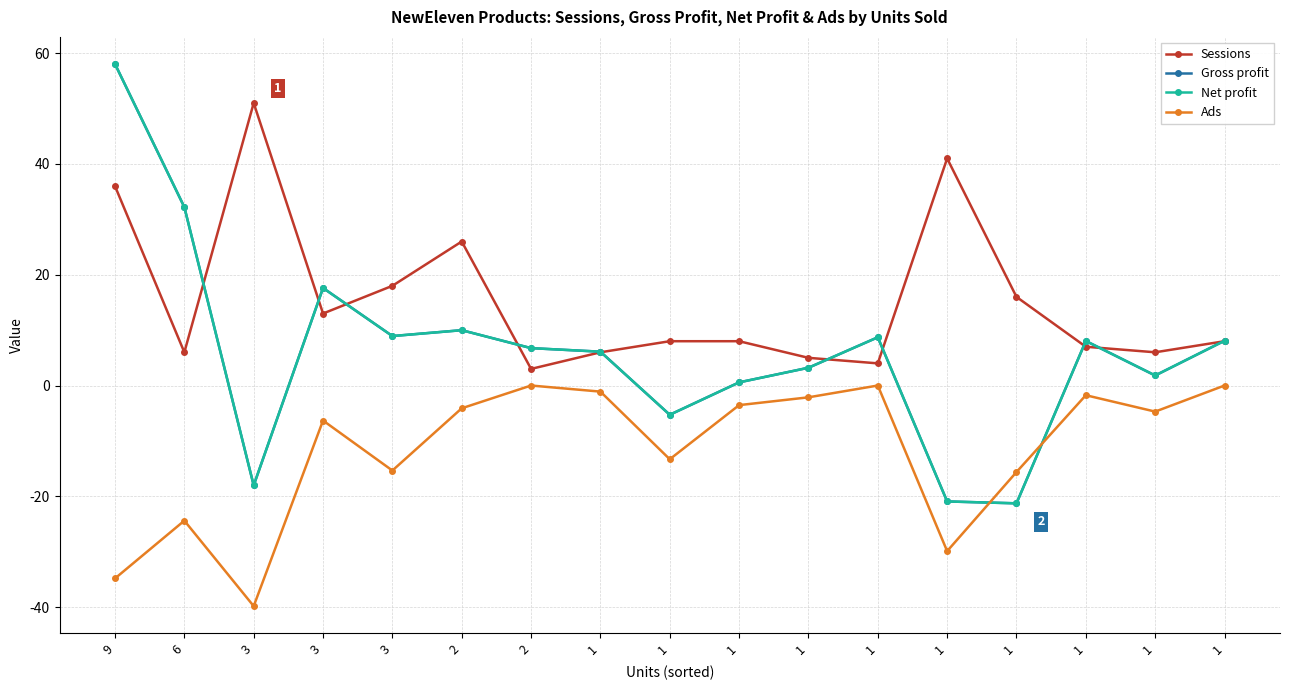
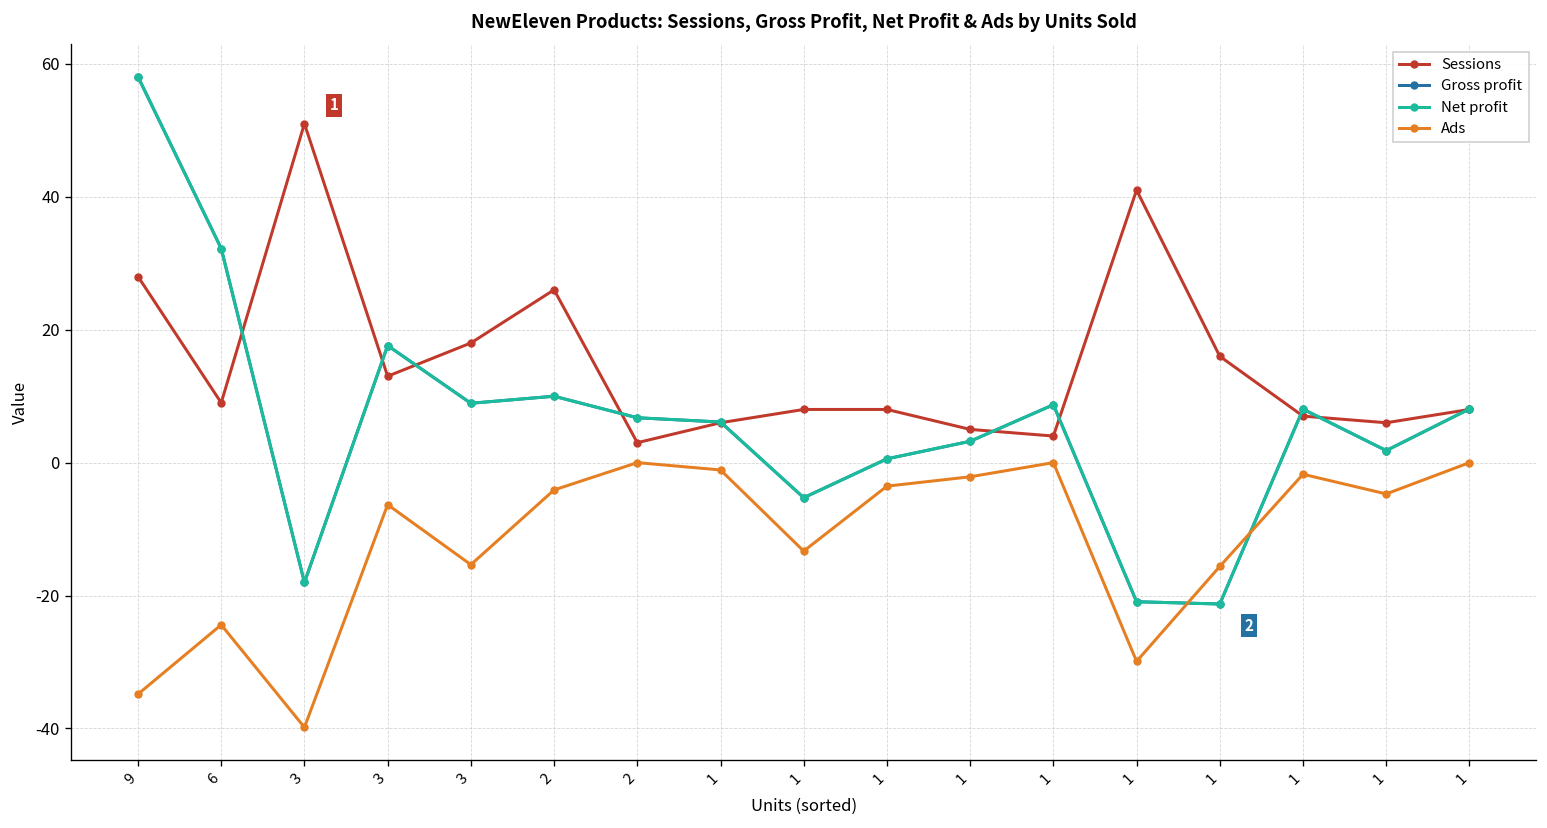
Sessions, 9: 36 -> 28
Sessions, 6: 6 -> 9
